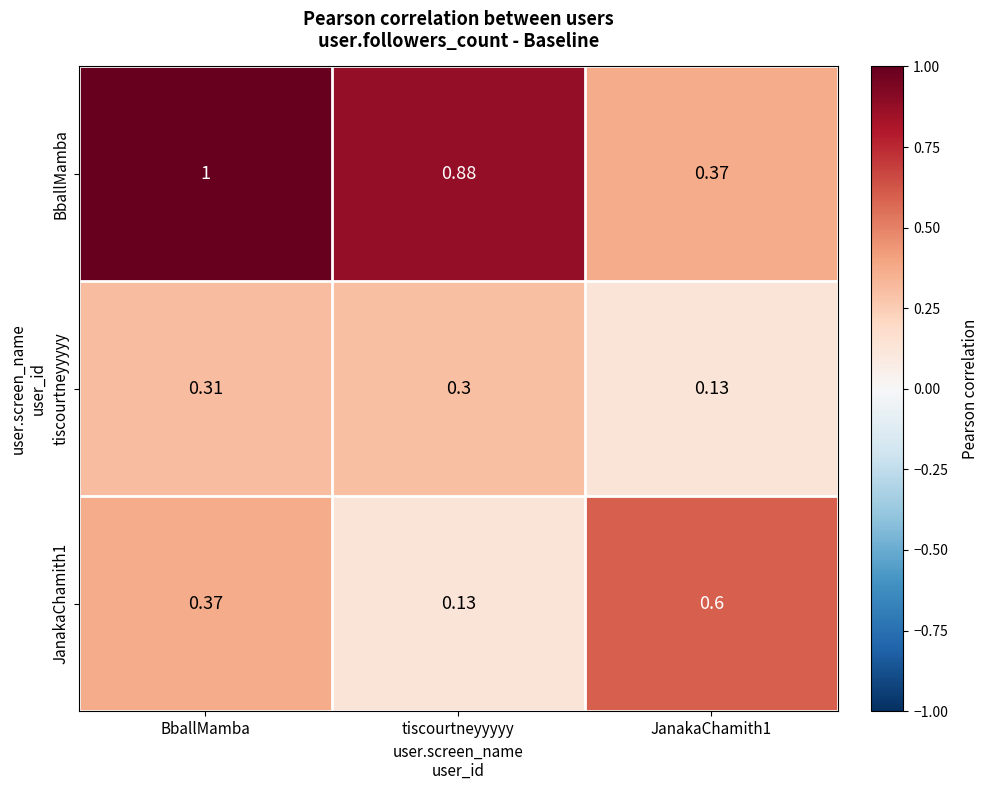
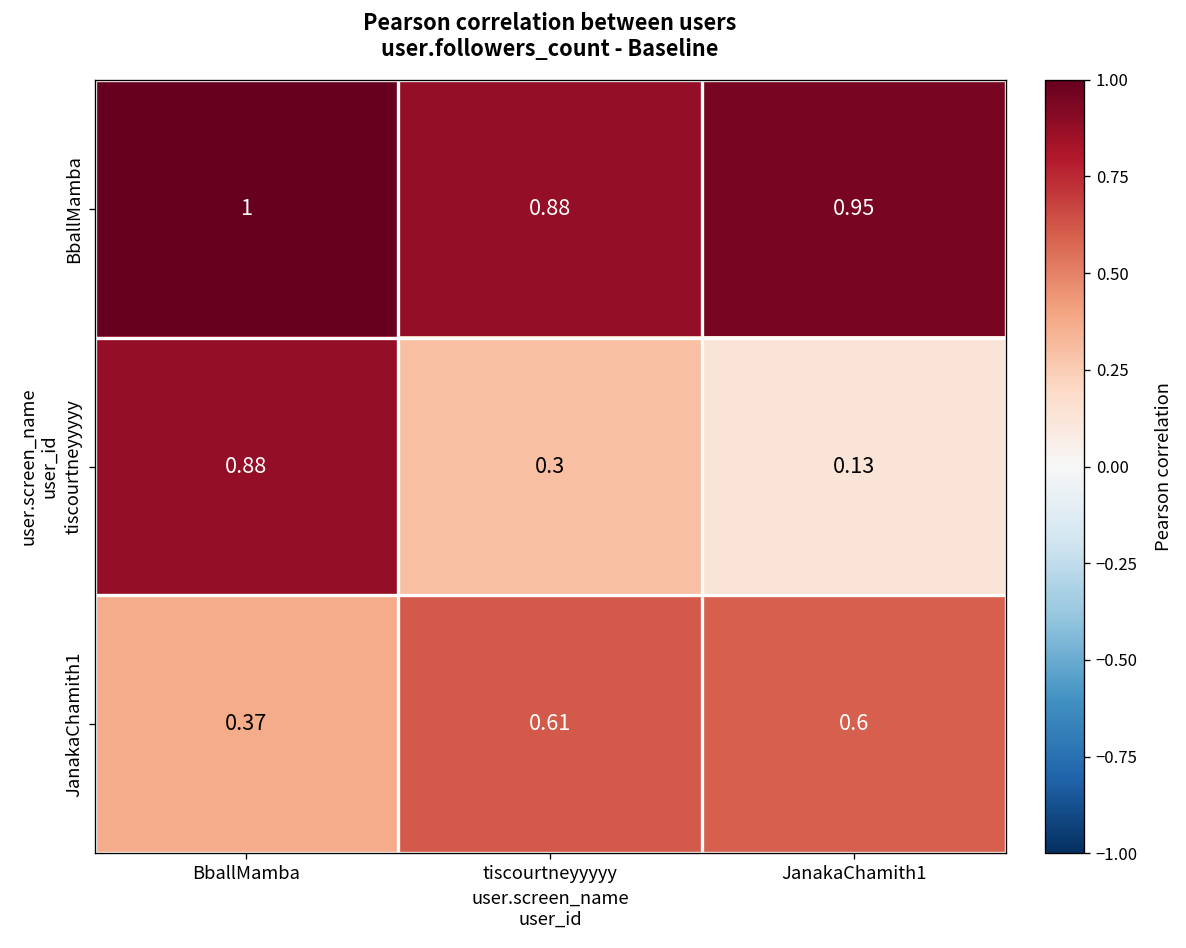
BballMamba, JanakaChamith1: 0.37 -> 0.95
tiscourtneyyyyy, BballMamba: 0.31 -> 0.88
JanakaChamith1, tiscourtneyyyyy: 0.13 -> 0.61
